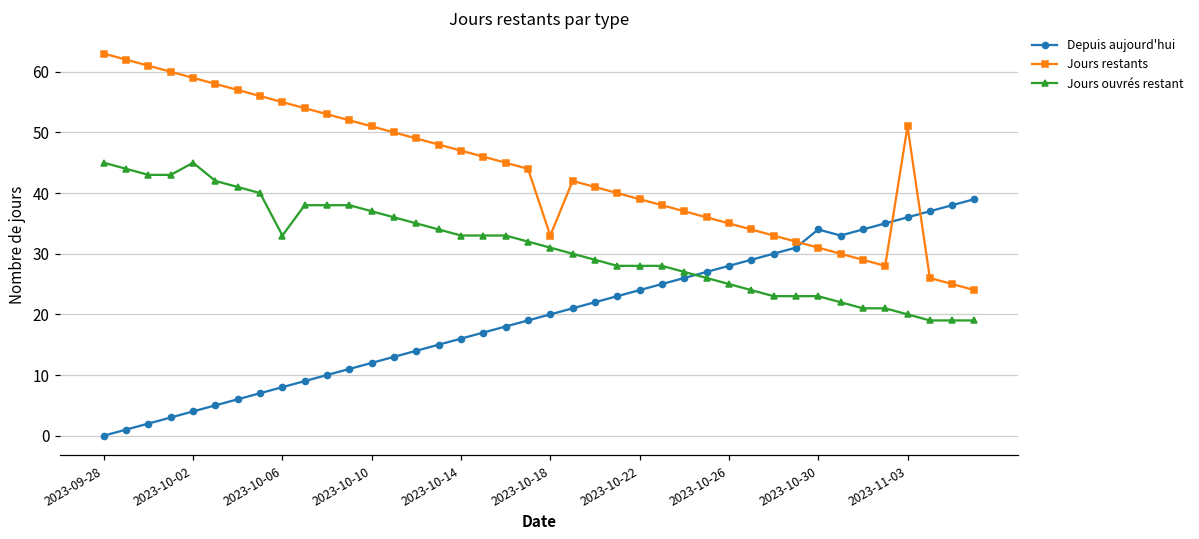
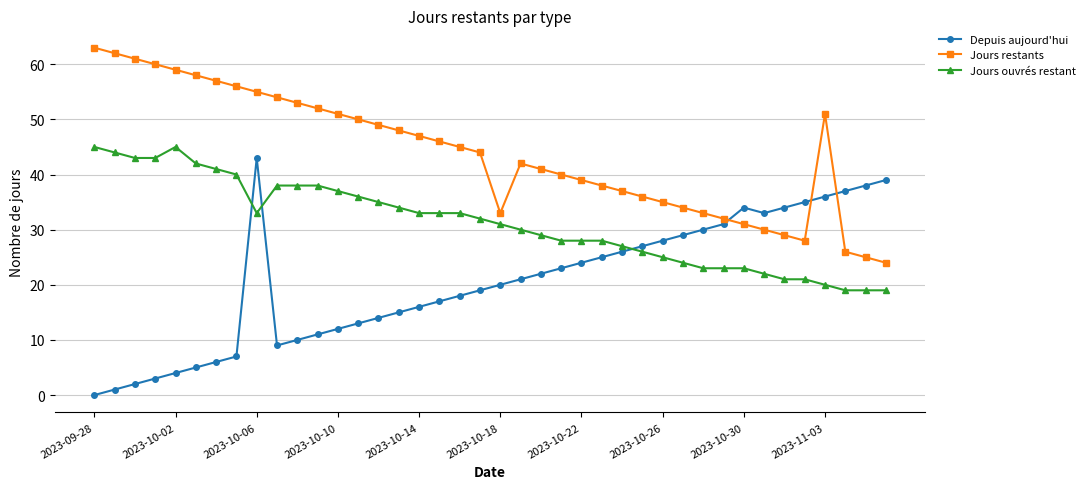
Depuis aujourd'hui, 2023-10-06: 8 -> 43
